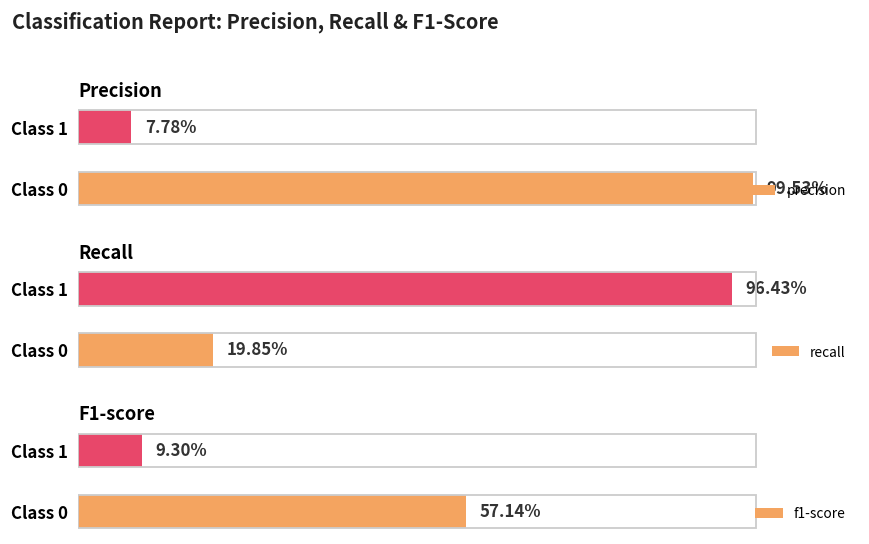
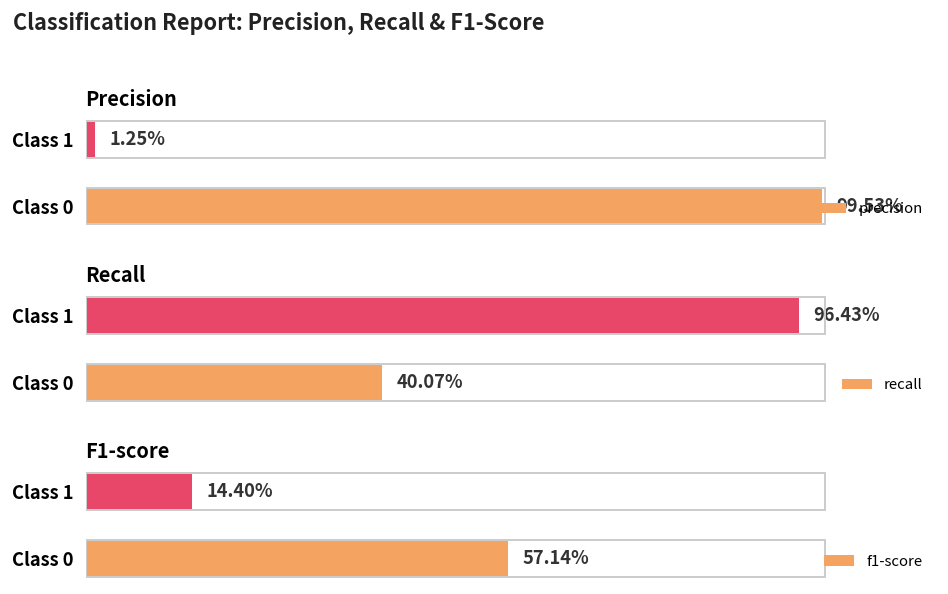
Precision, Class 1: 7.78% -> 1.25%
Recall, Class 0: 19.85% -> 40.07%
F1-score, Class 1: 9.30% -> 14.40%
